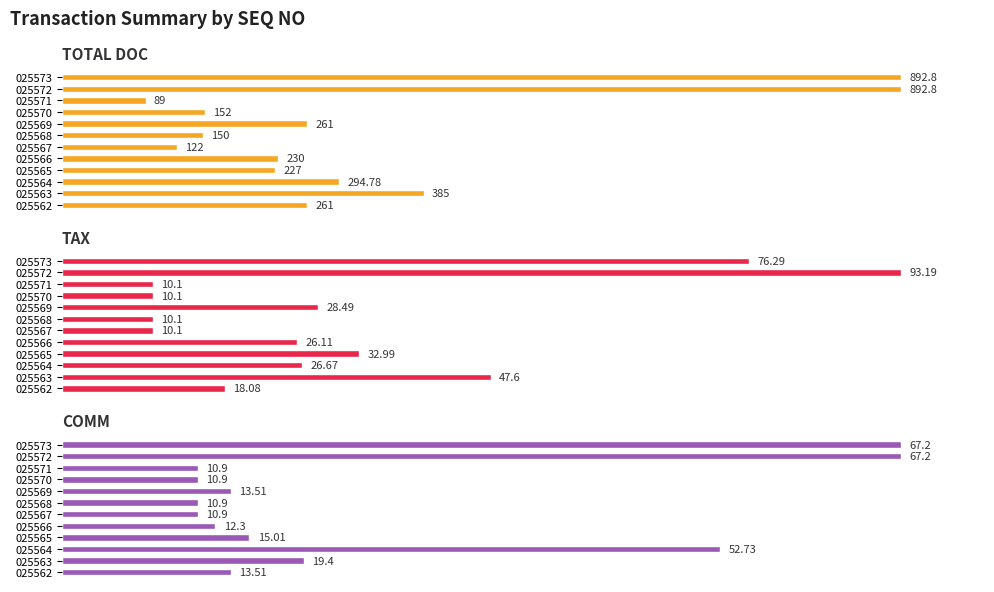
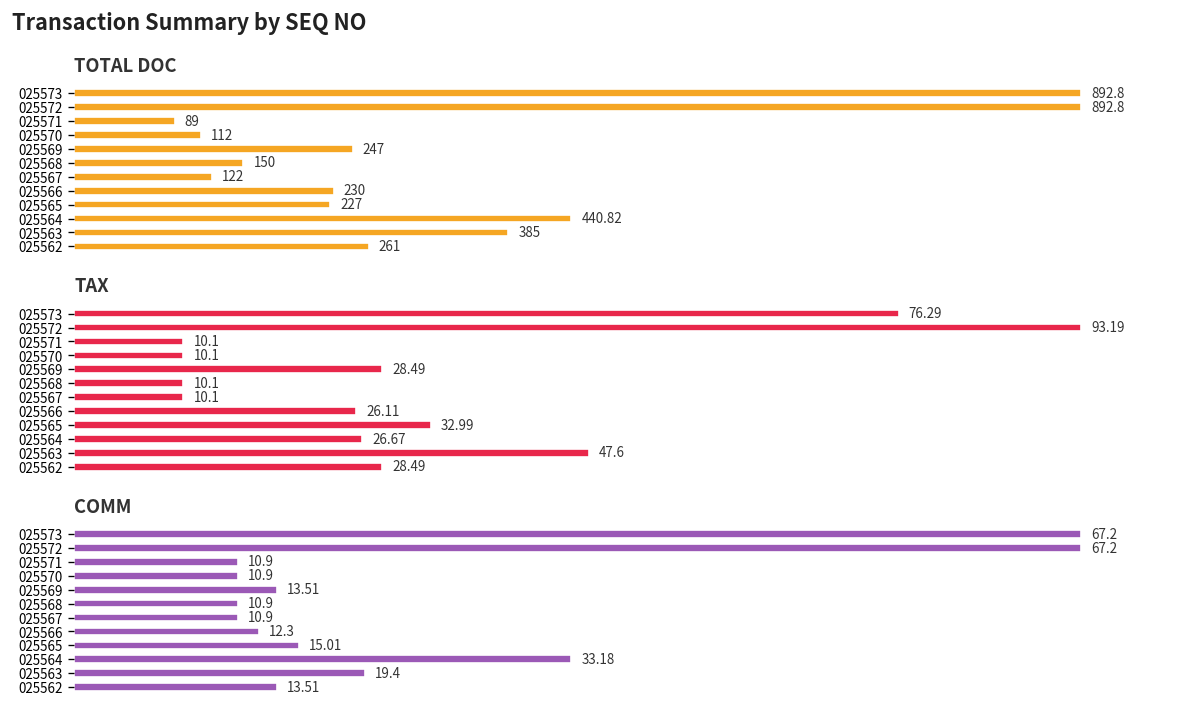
TOTAL DOC, 025570: 152 -> 112
TOTAL DOC, 025569: 261 -> 247
TOTAL DOC, 025564: 294.78 -> 440.82
TAX, 025562: 18.08 -> 28.49
COMM, 025564: 52.73 -> 33.18
